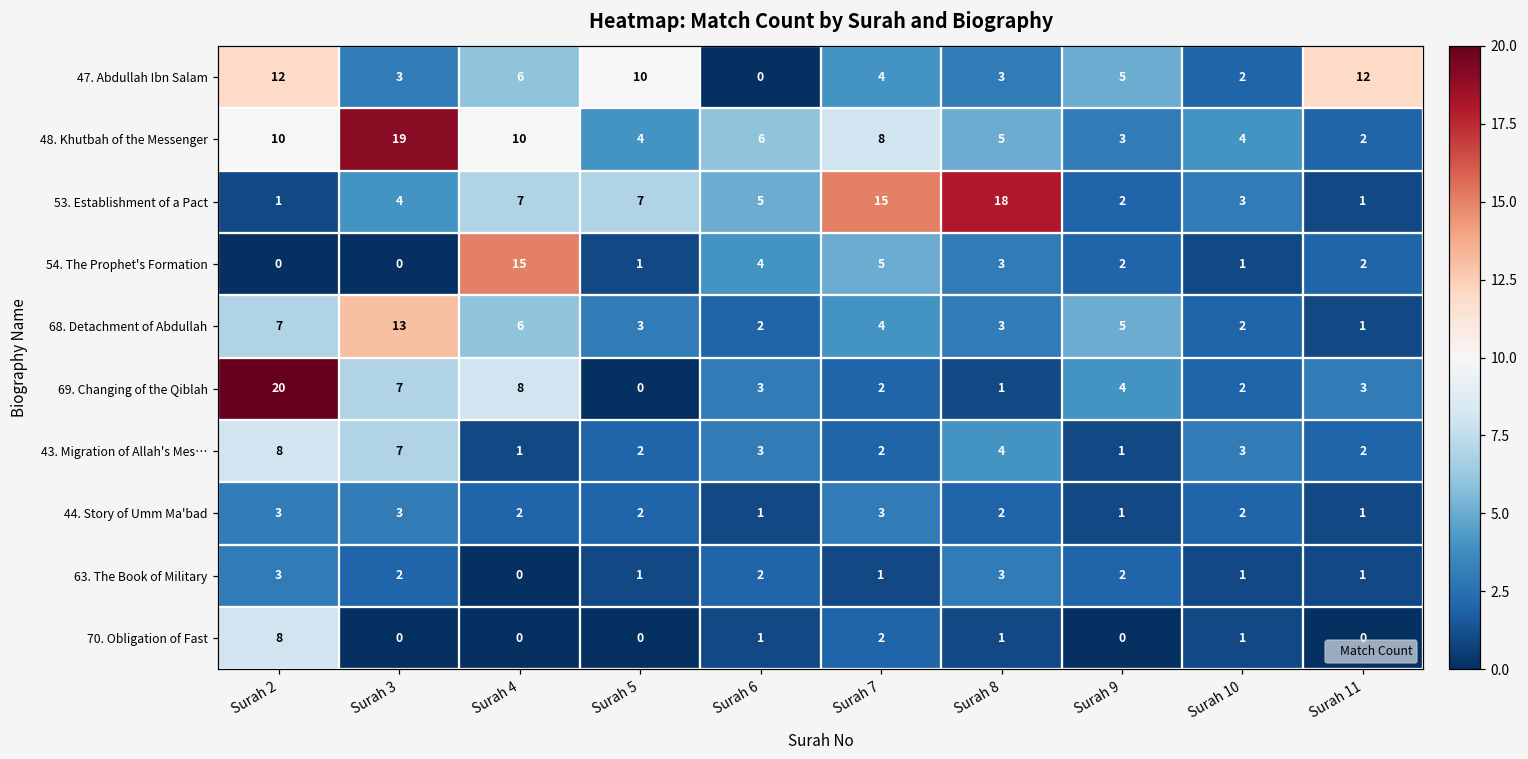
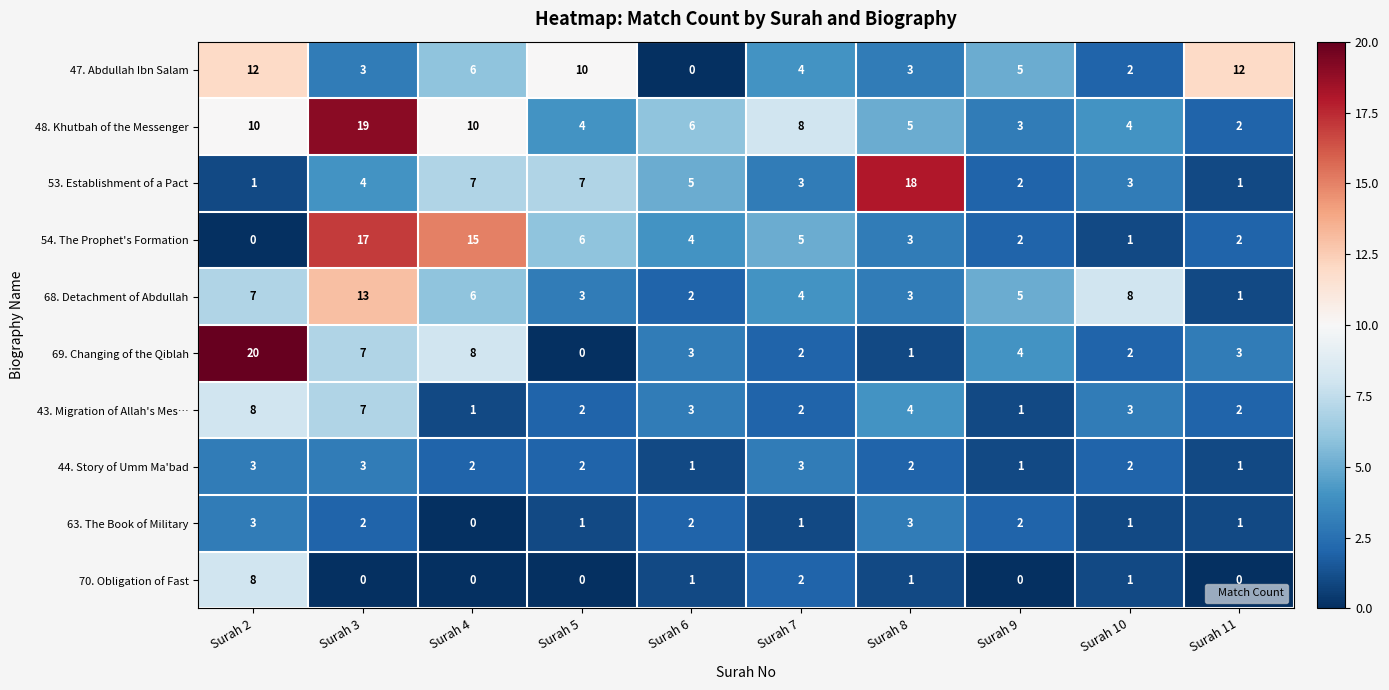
53. Establishment of a Pact, Surah 7: 15 -> 3
54. The Prophet's Formation, Surah 3: 0 -> 17
54. The Prophet's Formation, Surah 5: 1 -> 6
68. Detachment of Abdullah, Surah 10: 2 -> 8
